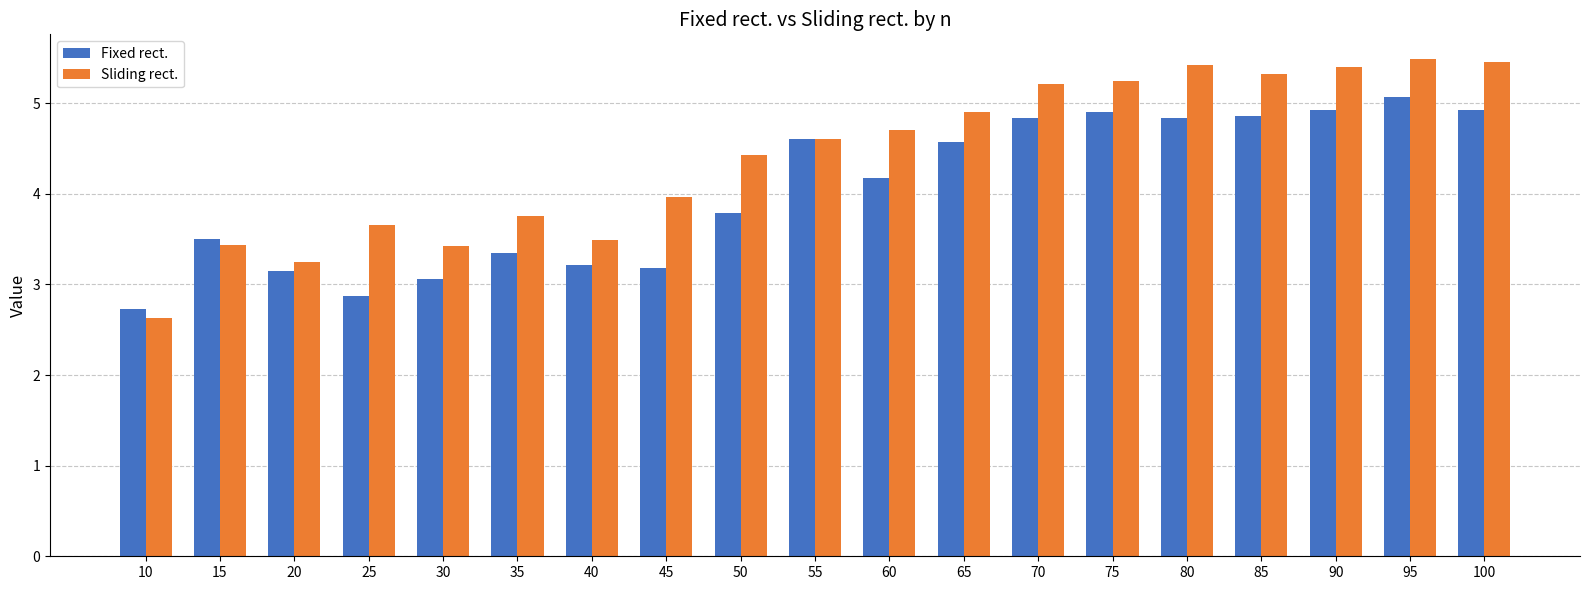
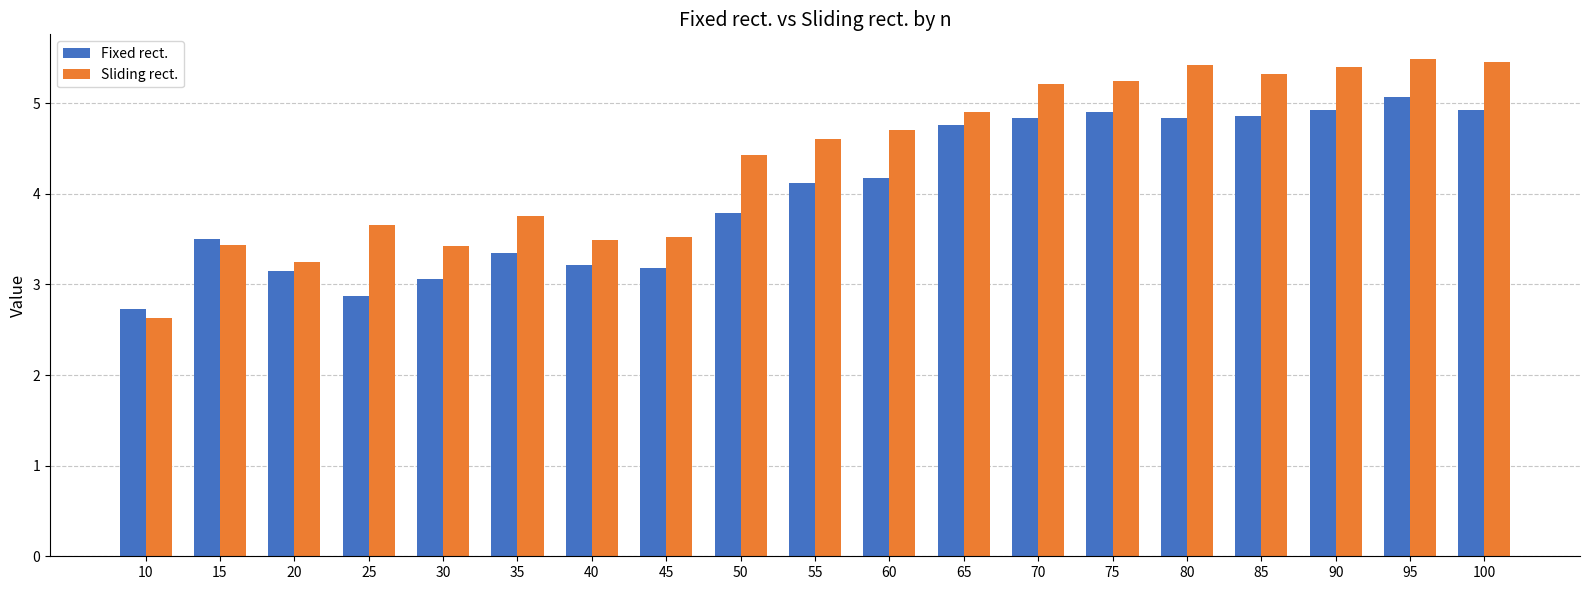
Sliding rect., 45: 4.0 -> 3.5
Fixed rect., 55: 4.6 -> 4.1
Fixed rect., 65: 4.6 -> 4.8
